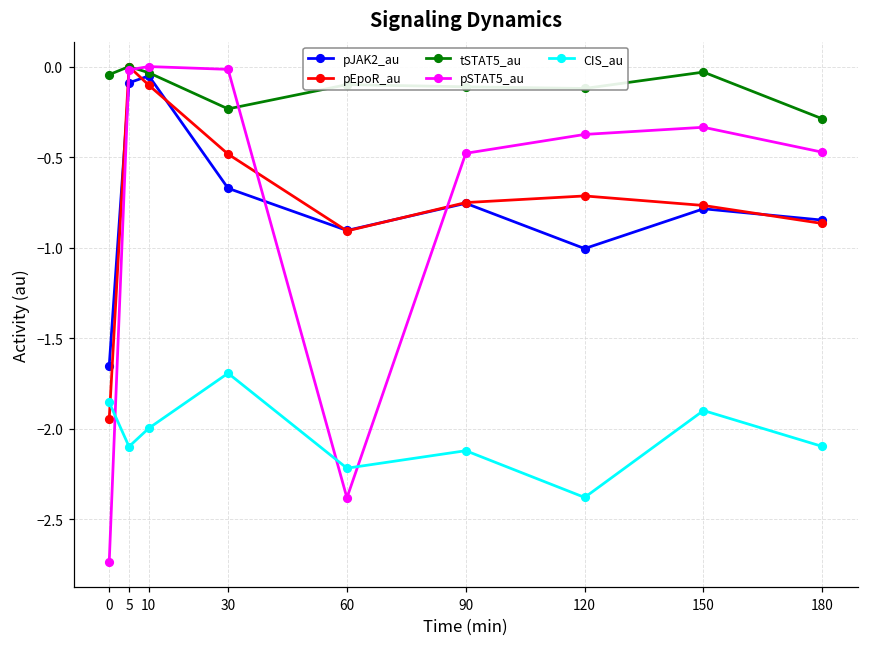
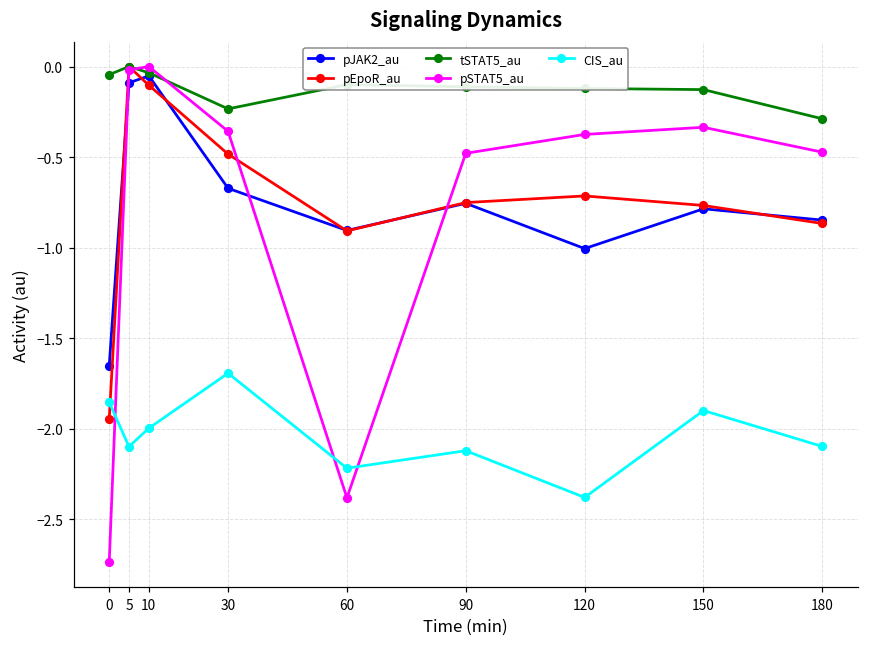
pSTAT5_au, 30: -0.02 -> -0.36
tSTAT5_au, 150: -0.03 -> -0.13
